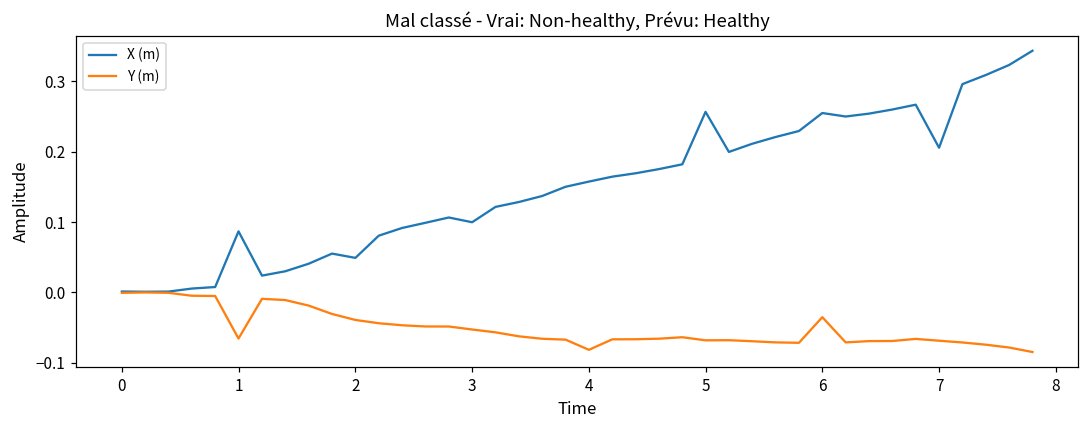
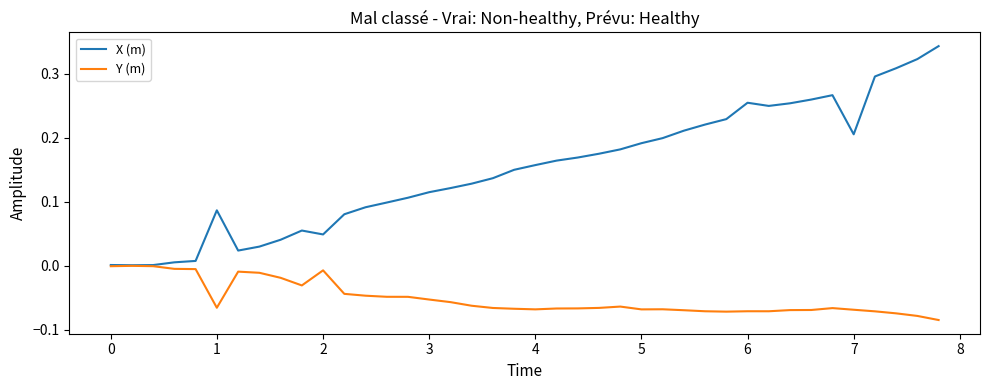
Y (m), 2: -0.04 -> -0.01
X (m), 3: 0.10 -> 0.12
Y (m), 4: -0.08 -> -0.07
X (m), 5: 0.26 -> 0.19
Y (m), 6: -0.04 -> -0.07
